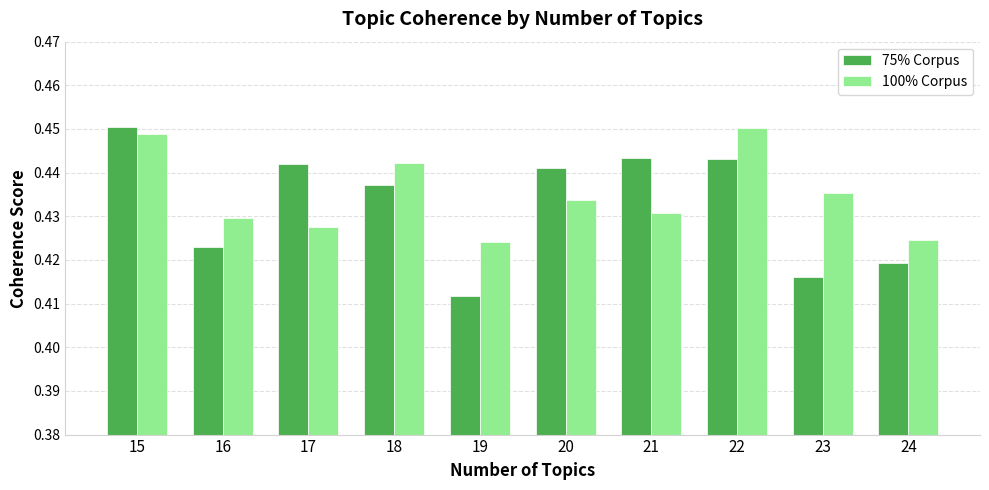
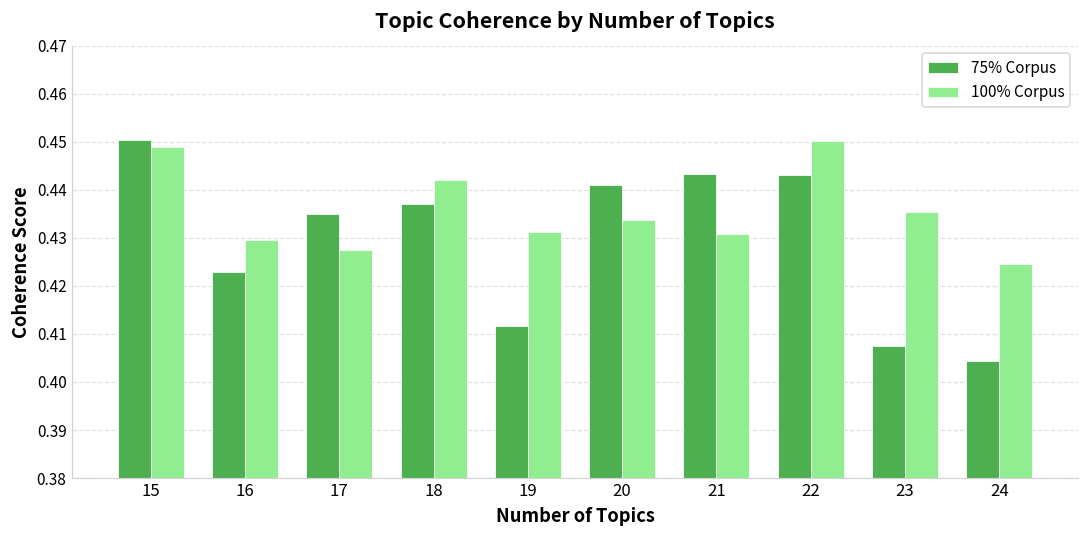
75% Corpus, 17: 0.442 -> 0.435
100% Corpus, 19: 0.424 -> 0.431
75% Corpus, 23: 0.416 -> 0.408
75% Corpus, 24: 0.419 -> 0.404
